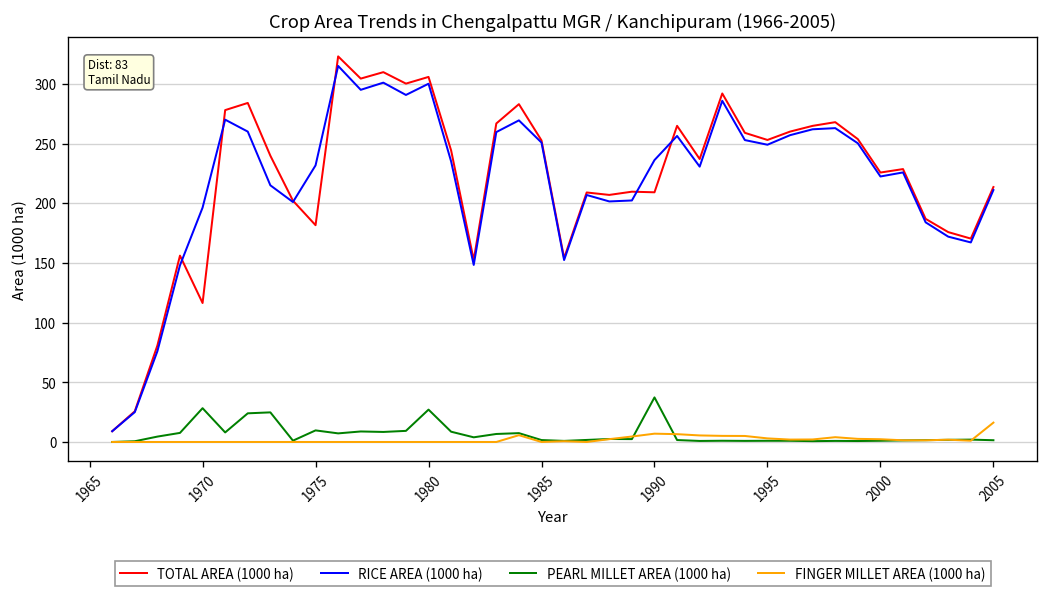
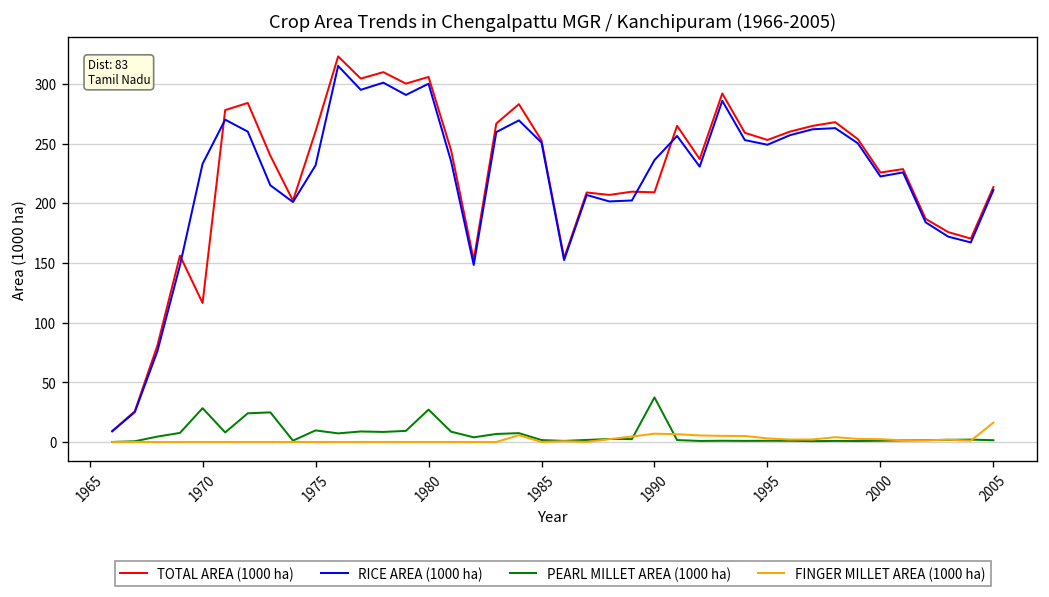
RICE AREA (1000 ha), 1970: 200 -> 230
TOTAL AREA (1000 ha), 1975: 180 -> 260
